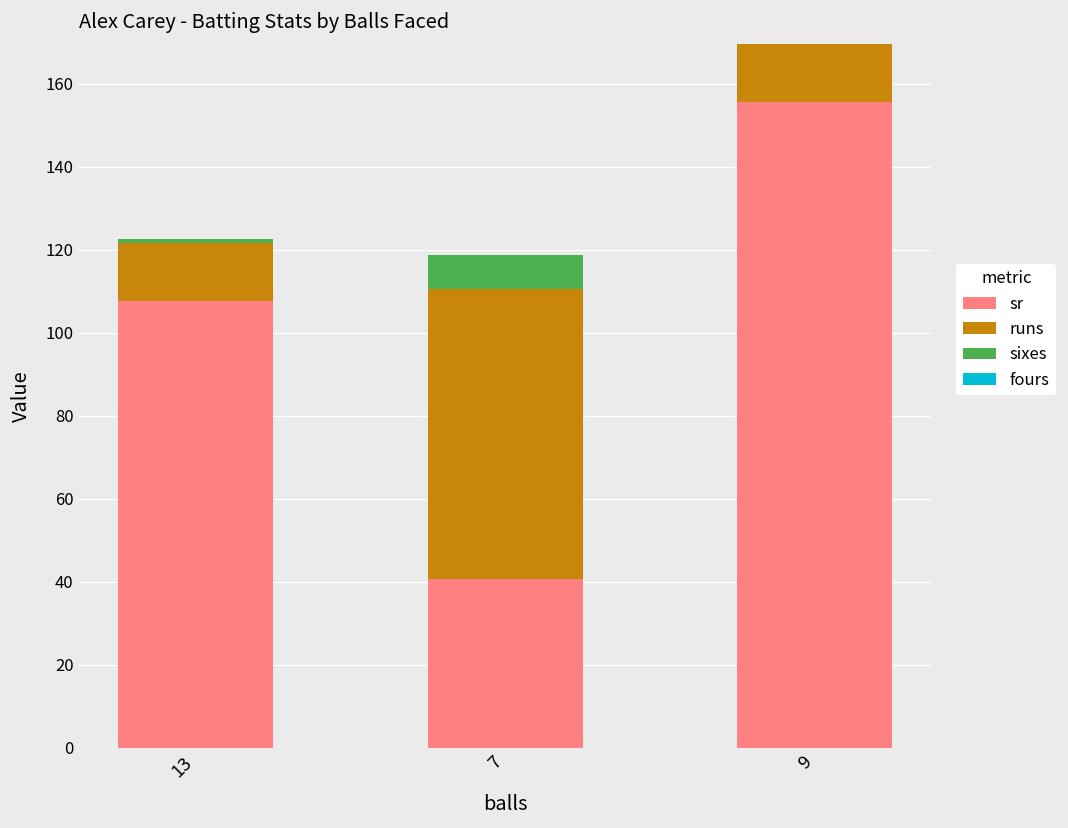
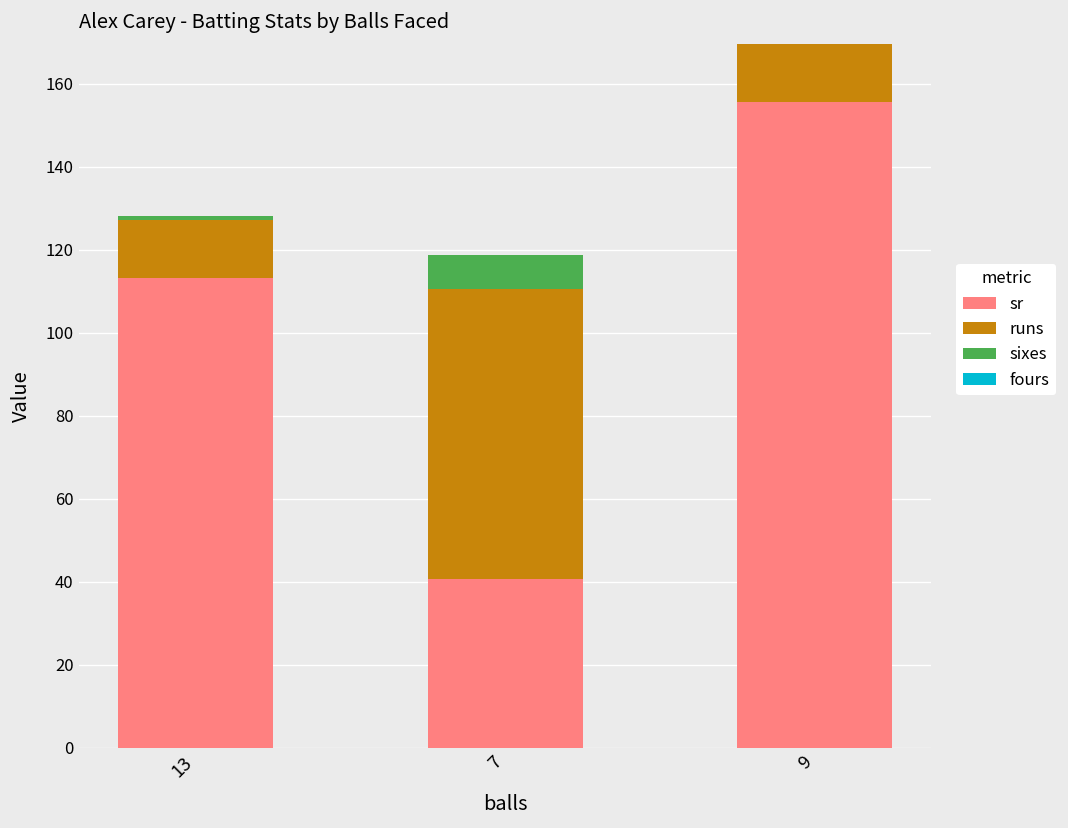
sr, 13: 108 -> 113
